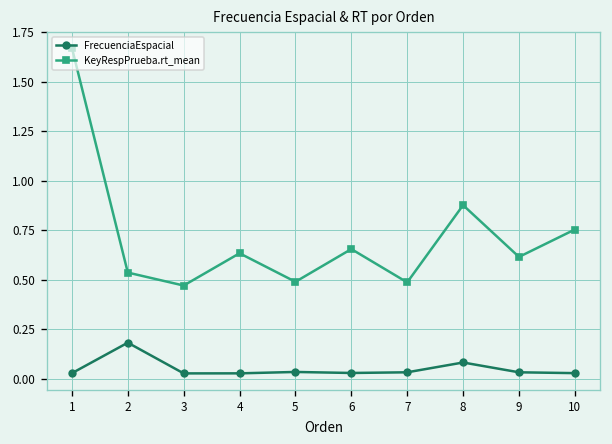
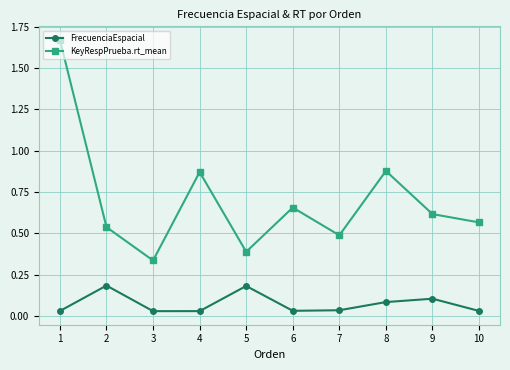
KeyRespPrueba.rt_mean, 3: 0.47 -> 0.33
KeyRespPrueba.rt_mean, 4: 0.63 -> 0.87
FrecuenciaEspacial, 5: 0.04 -> 0.18
KeyRespPrueba.rt_mean, 5: 0.49 -> 0.39
FrecuenciaEspacial, 9: 0.03 -> 0.10
KeyRespPrueba.rt_mean, 10: 0.75 -> 0.57
